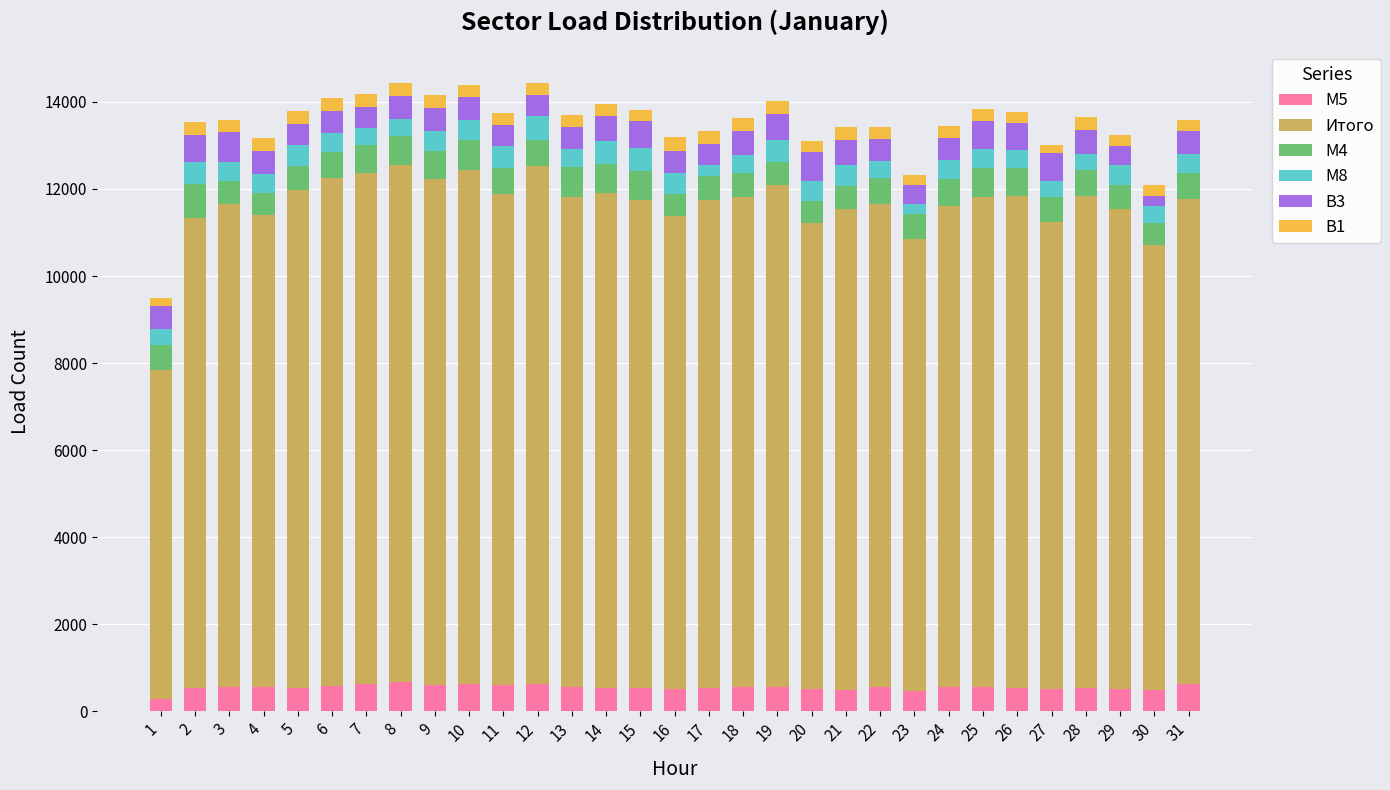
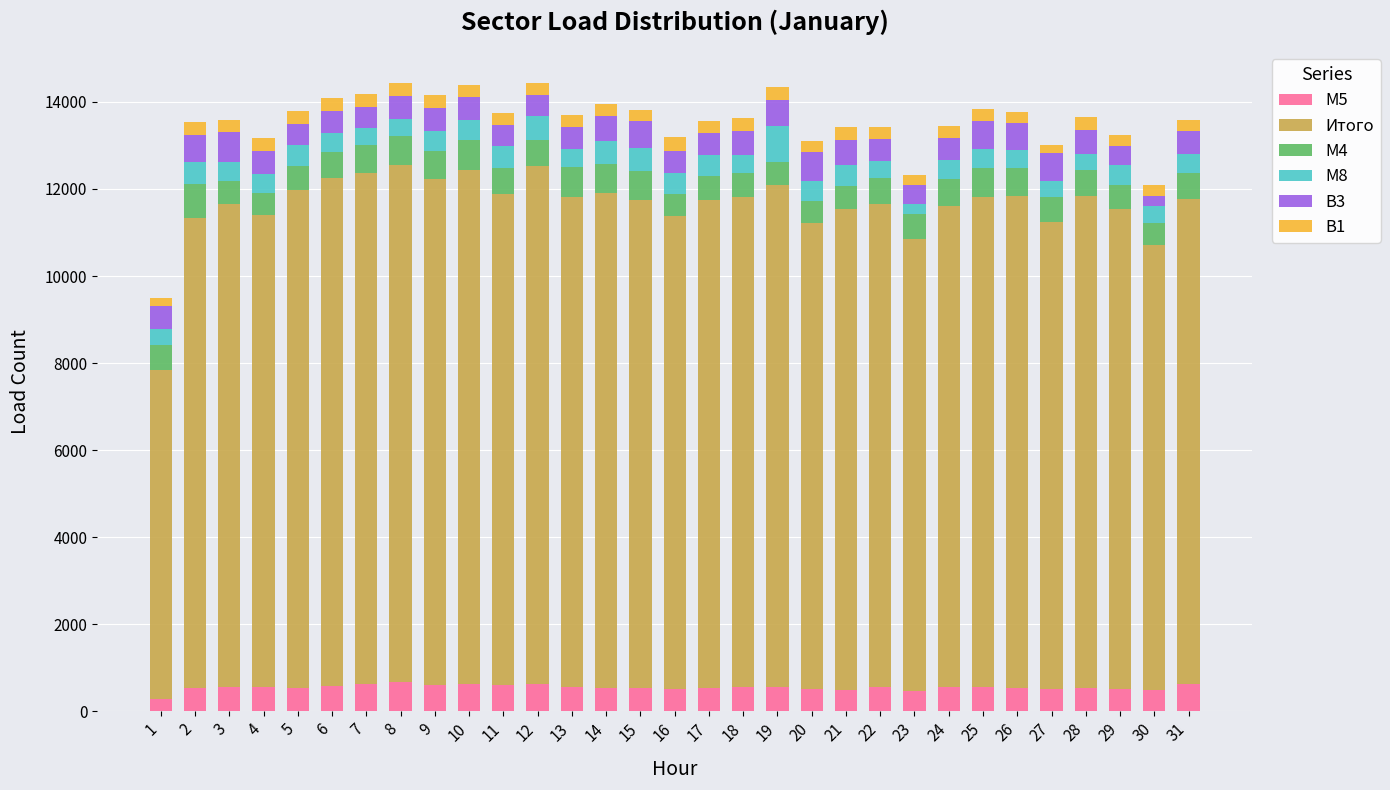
М8, 17: 200 -> 500
М8, 19: 500 -> 800
